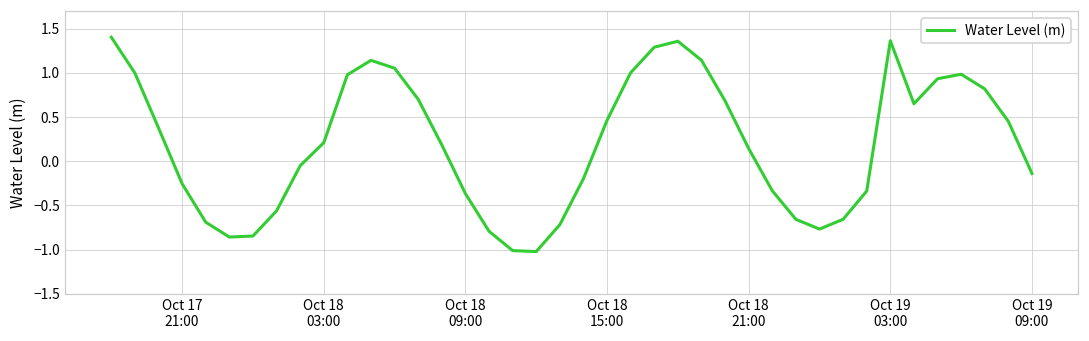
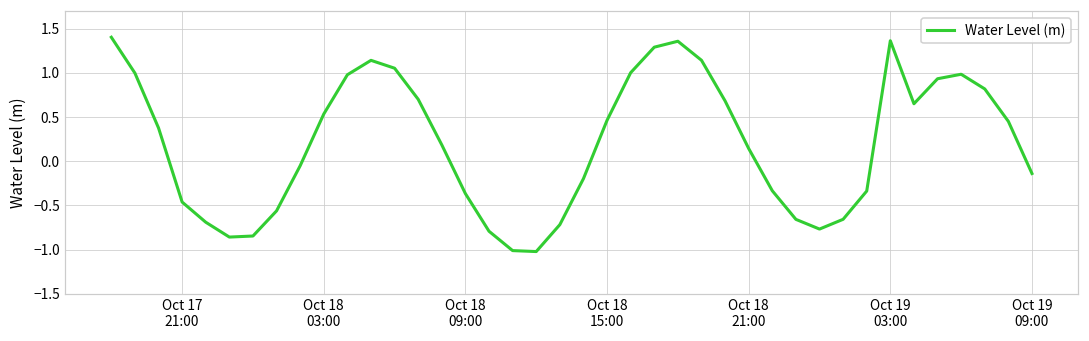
Oct 17 21:00: -0.3 -> -0.5
Oct 18 03:00: 0.2 -> 0.5
